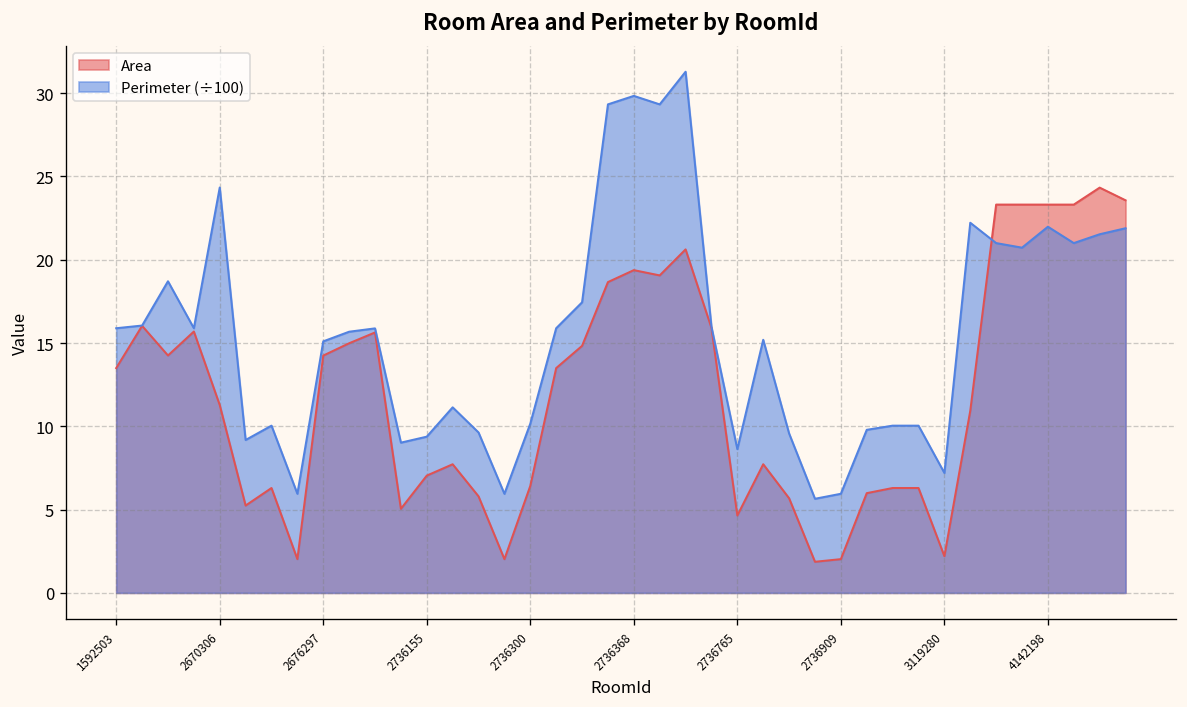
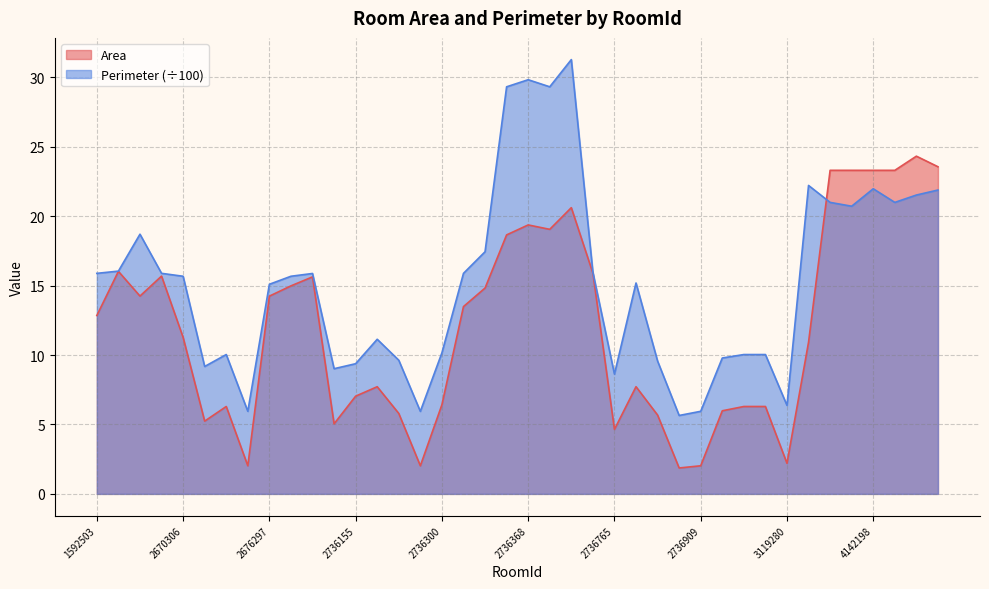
Area, 1592503: 13.5 -> 12.9
Perimeter (÷100), 2670306: 24.3 -> 15.7
Perimeter (÷100), 3119280: 7.2 -> 6.4
